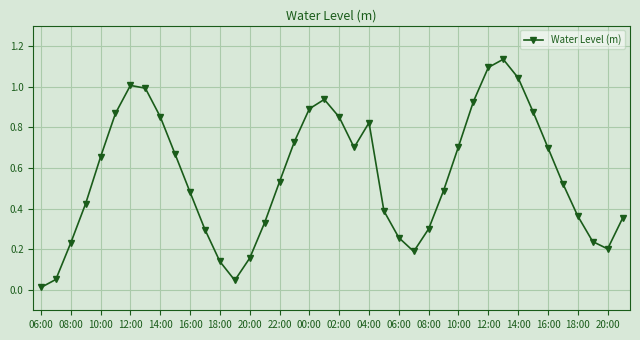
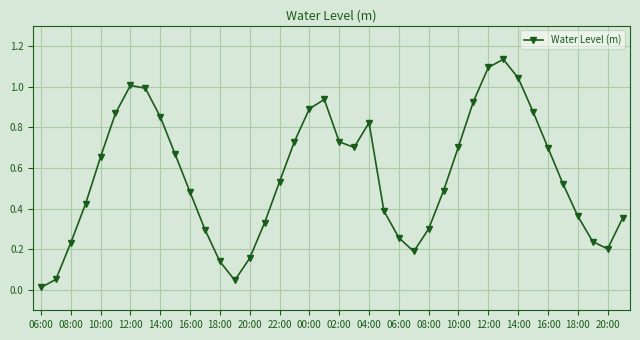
02:00: 0.85 -> 0.73
